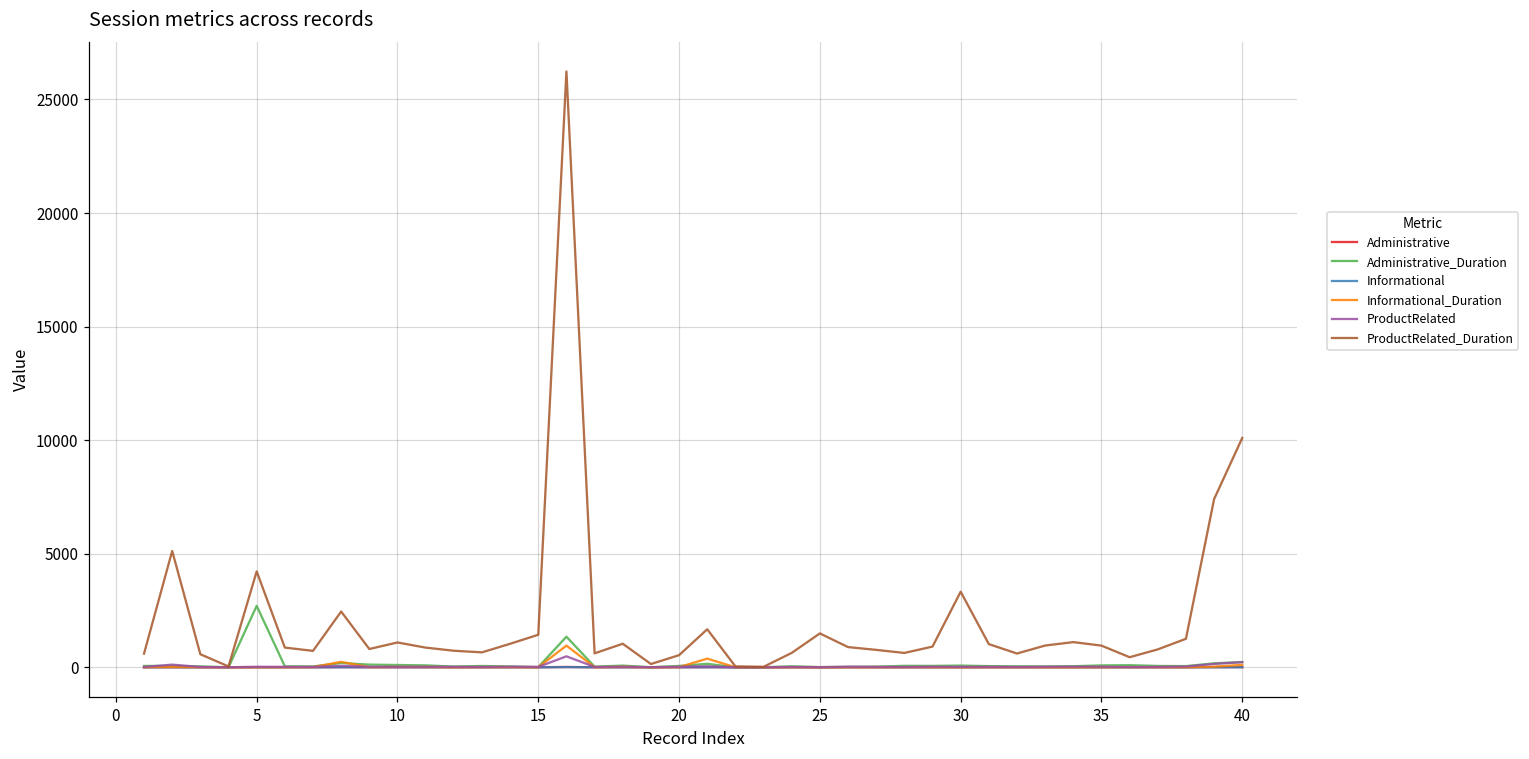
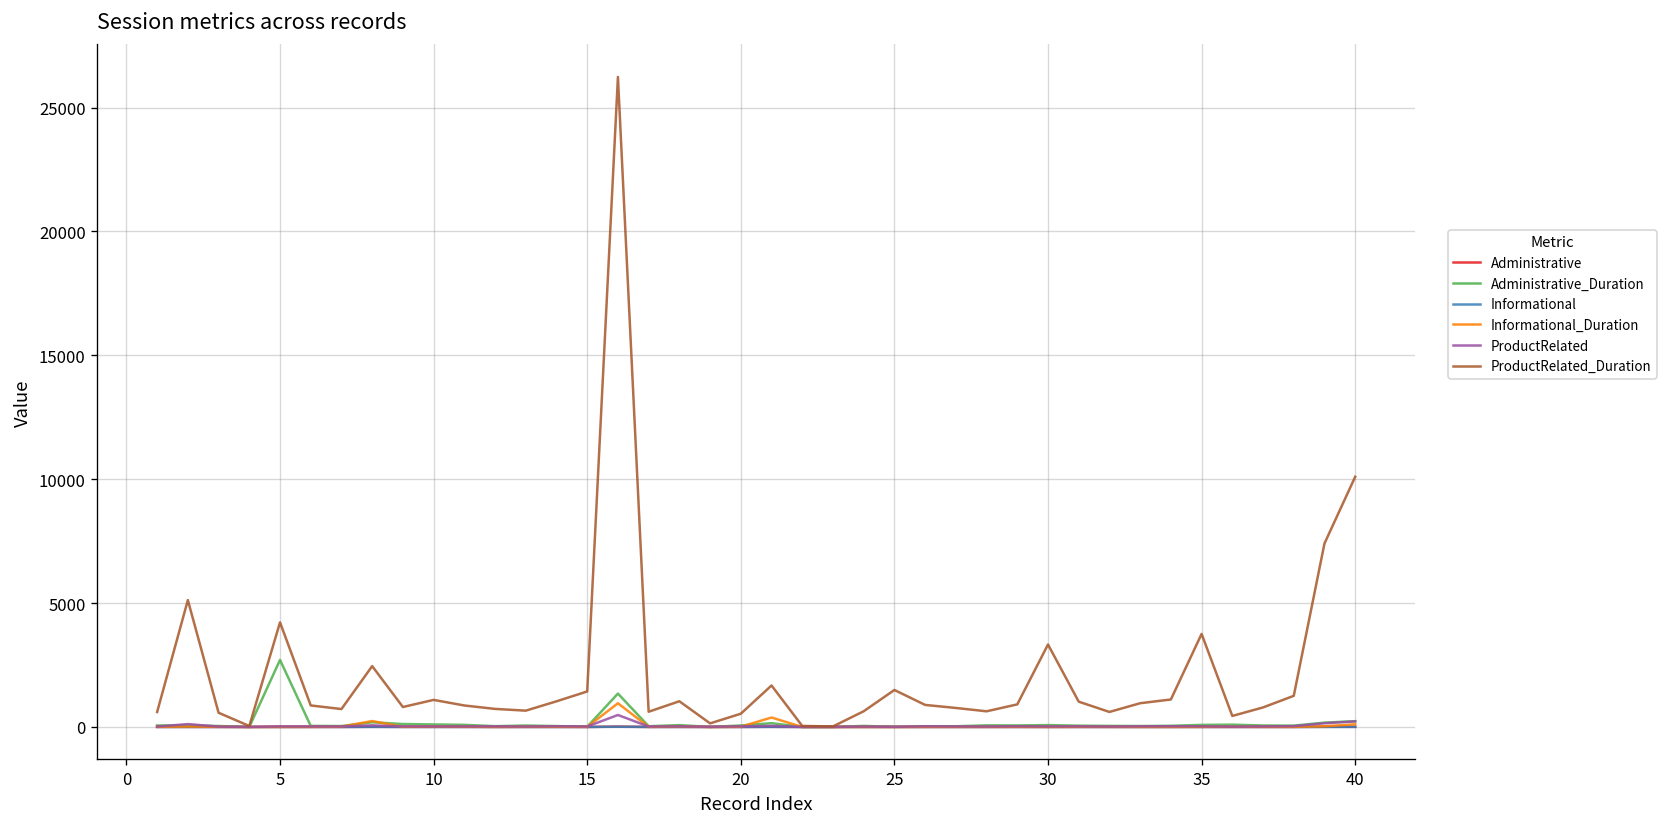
ProductRelated_Duration, 35: 1000 -> 3800
